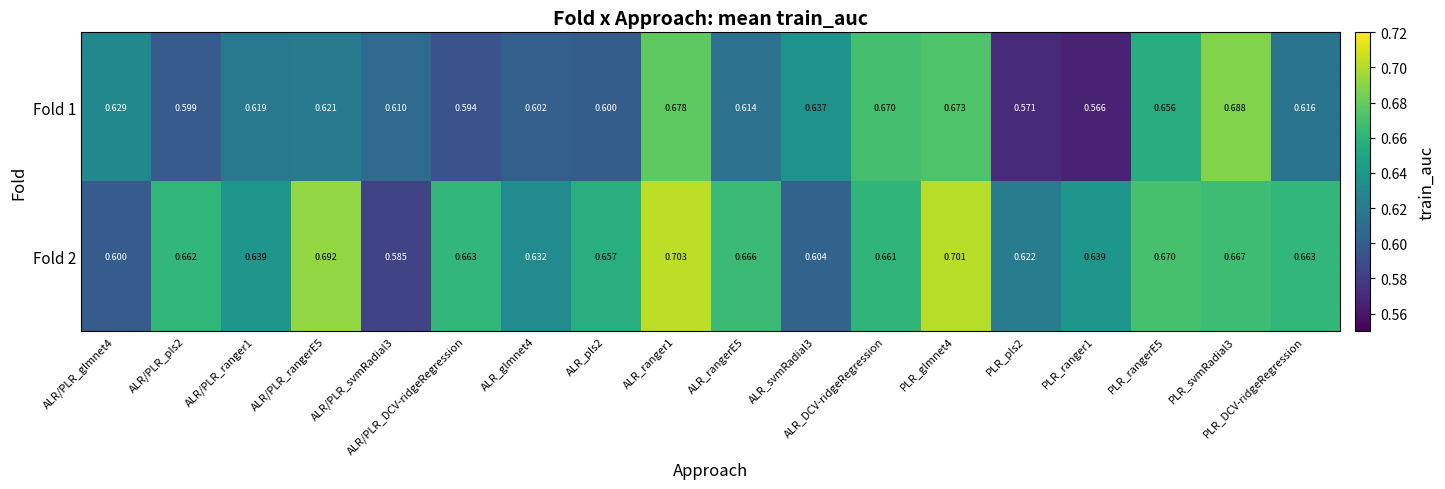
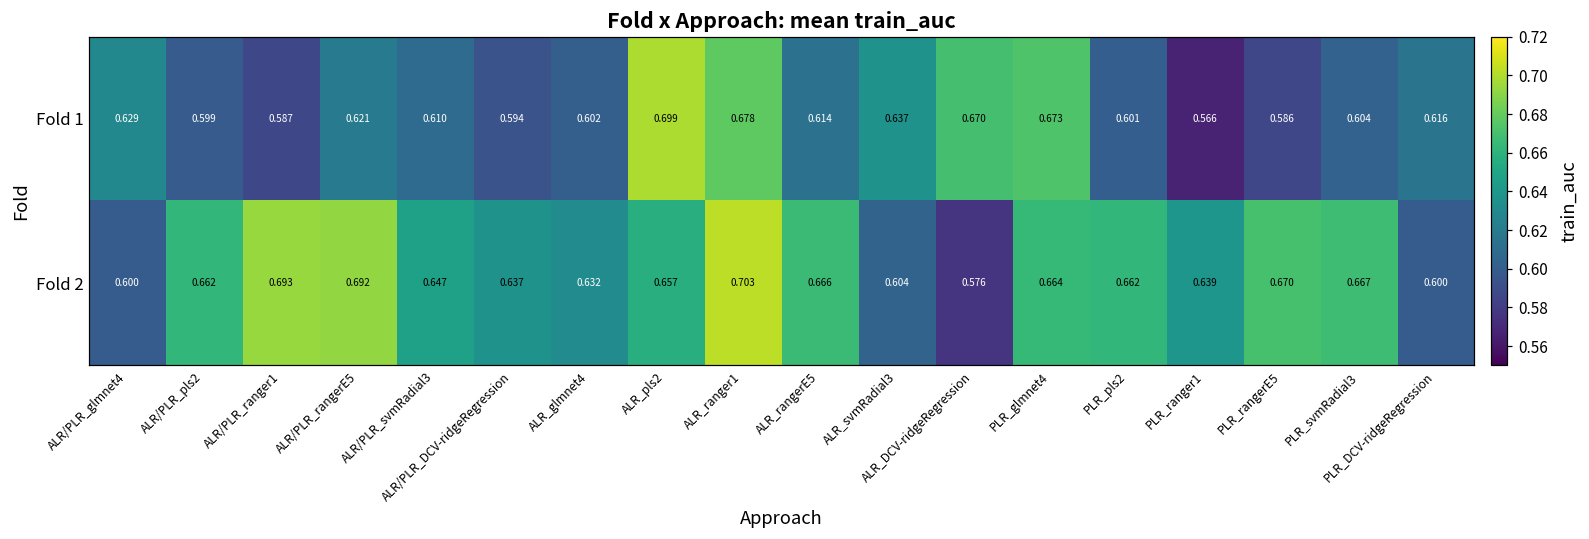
Fold 1, ALR/PLR_ranger1: 0.619 -> 0.587
Fold 1, ALR_pls2: 0.600 -> 0.699
Fold 1, PLR_pls2: 0.571 -> 0.601
Fold 1, PLR_rangerE5: 0.656 -> 0.586
Fold 1, PLR_svmRadial3: 0.688 -> 0.604
Fold 2, ALR/PLR_ranger1: 0.639 -> 0.693
Fold 2, ALR/PLR_svmRadial3: 0.585 -> 0.647
Fold 2, ALR/PLR_DCV-ridgeRegression: 0.663 -> 0.637
Fold 2, ALR_DCV-ridgeRegression: 0.661 -> 0.576
Fold 2, PLR_glmnet4: 0.701 -> 0.664
Fold 2, PLR_pls2: 0.622 -> 0.662
Fold 2, PLR_DCV-ridgeRegression: 0.663 -> 0.600
